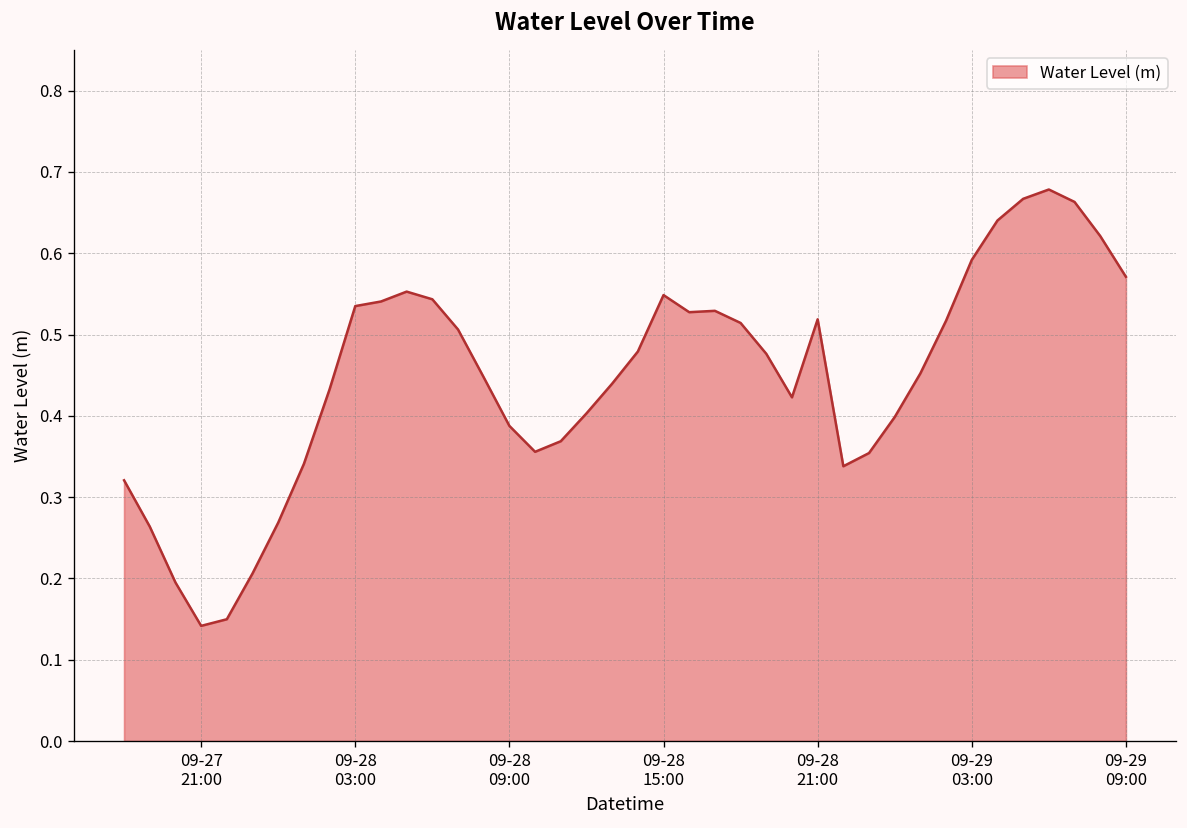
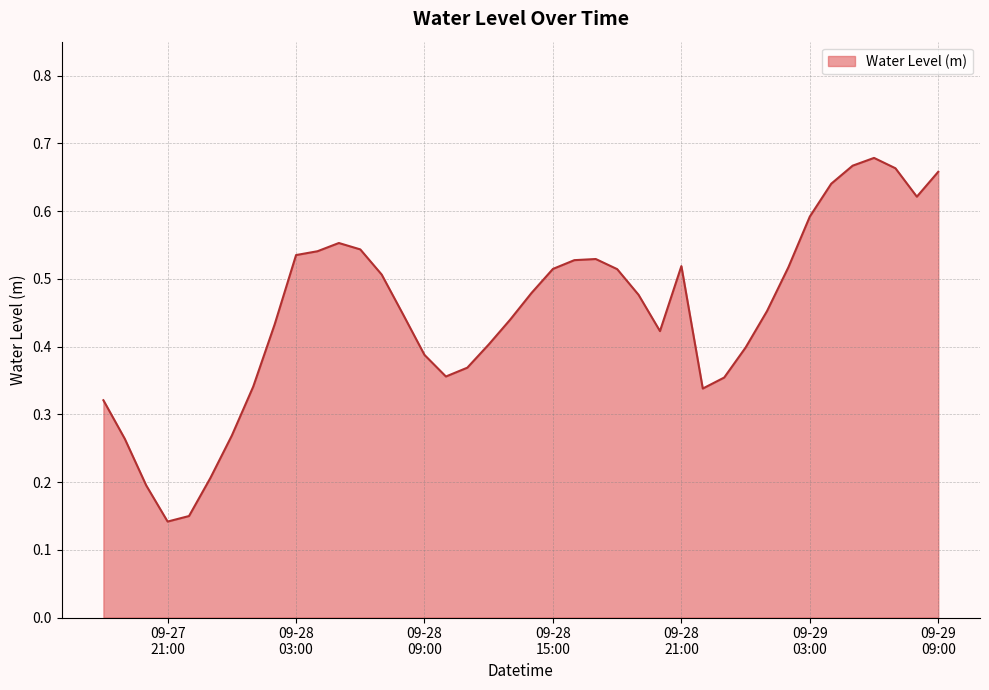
09-28 15:00: 0.55 -> 0.51
09-29 09:00: 0.57 -> 0.66
